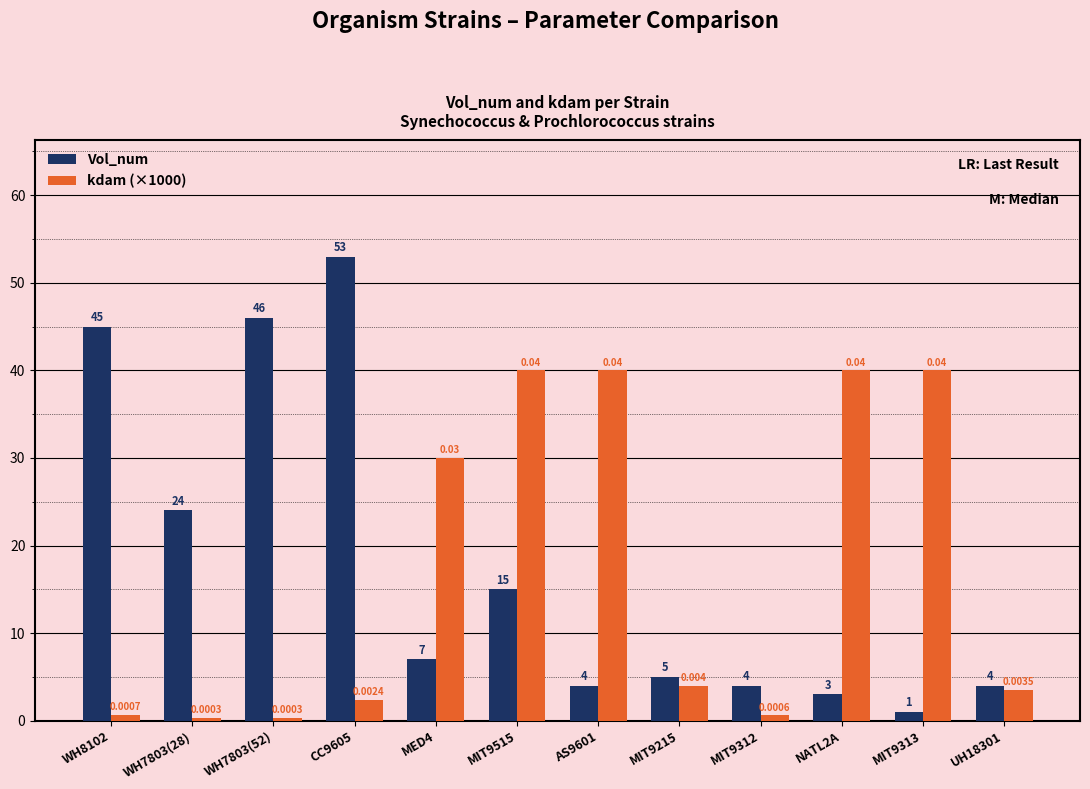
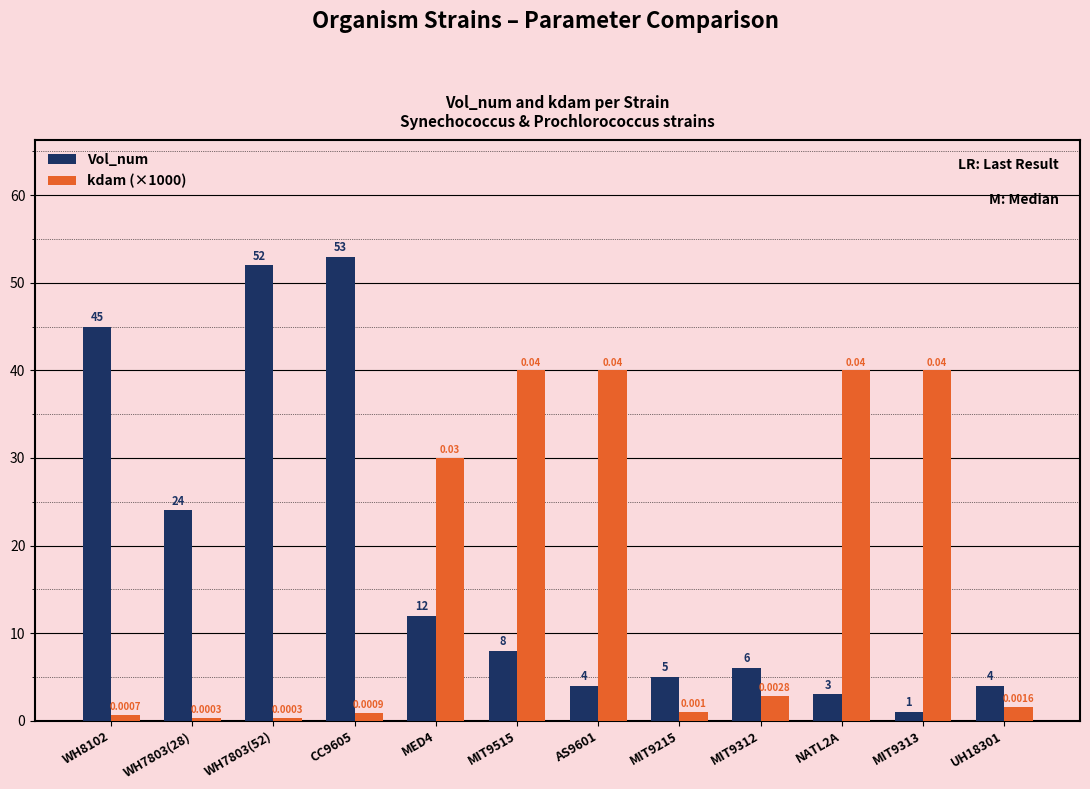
Vol_num, WH7803(52): 46 -> 52
kdam (×1000), CC9605: 0.0024 -> 0.0009
Vol_num, MED4: 7 -> 12
Vol_num, MIT9515: 15 -> 8
kdam (×1000), MIT9215: 0.004 -> 0.001
Vol_num, MIT9312: 4 -> 6
kdam (×1000), MIT9312: 0.0006 -> 0.0028
kdam (×1000), UH18301: 0.0035 -> 0.0016
